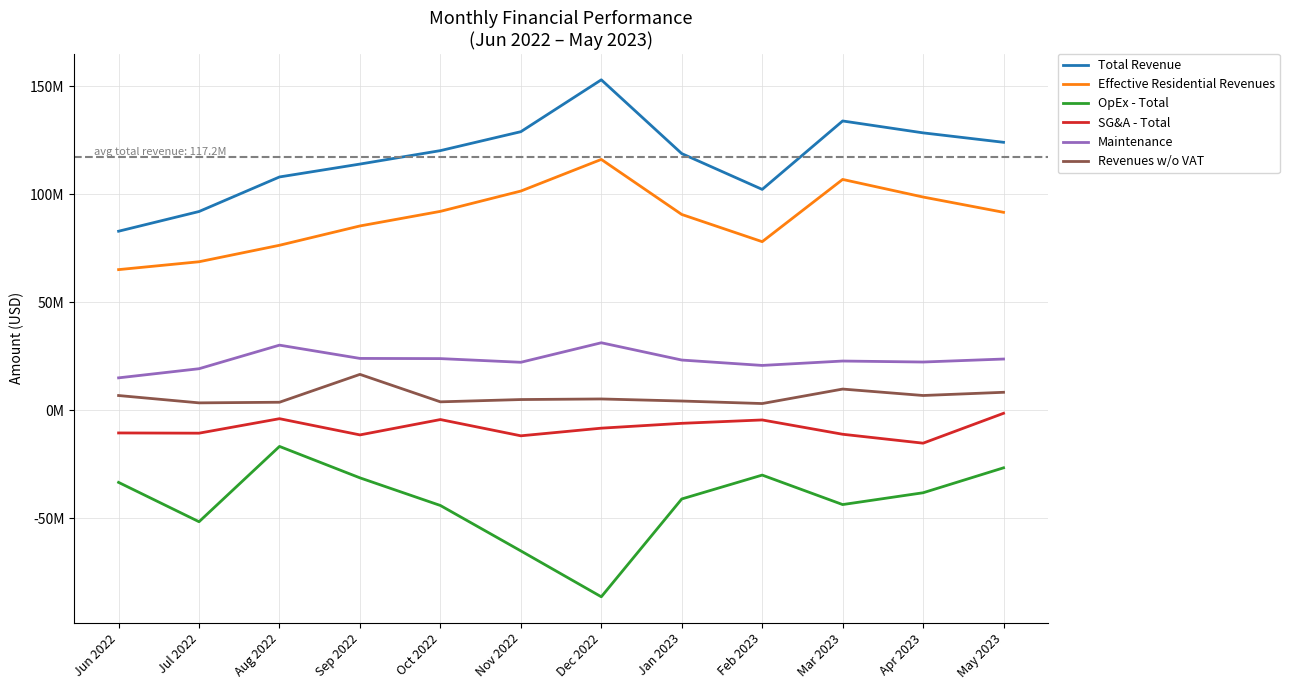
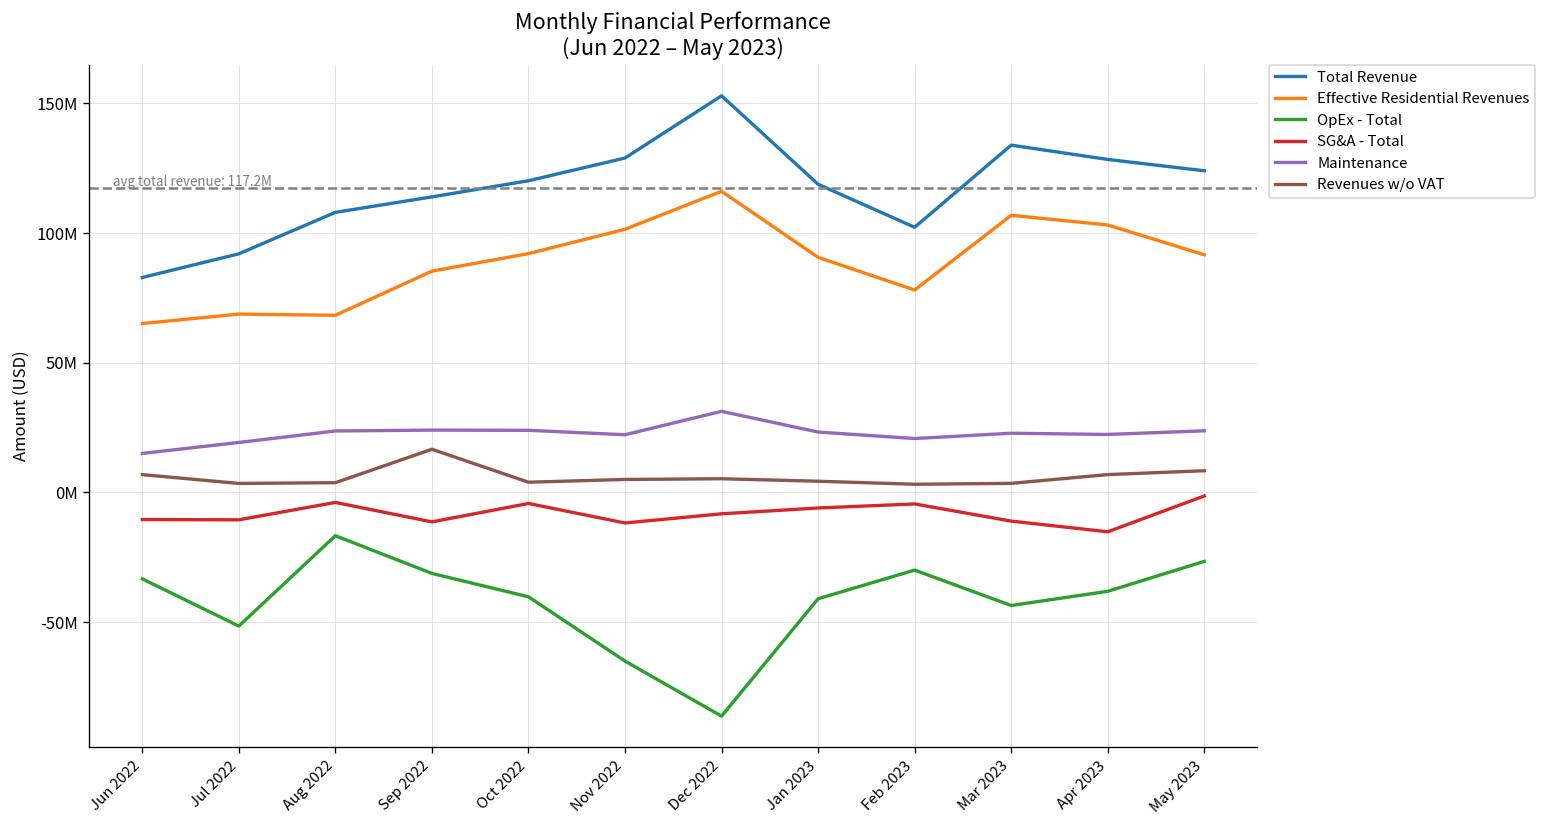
Effective Residential Revenues, Aug 2022: 76000000 -> 68000000
Maintenance, Aug 2022: 30000000 -> 24000000
OpEx - Total, Oct 2022: -44000000 -> -40000000
Revenues w/o VAT, Mar 2023: 10000000 -> 4000000
Effective Residential Revenues, Apr 2023: 99000000 -> 103000000
